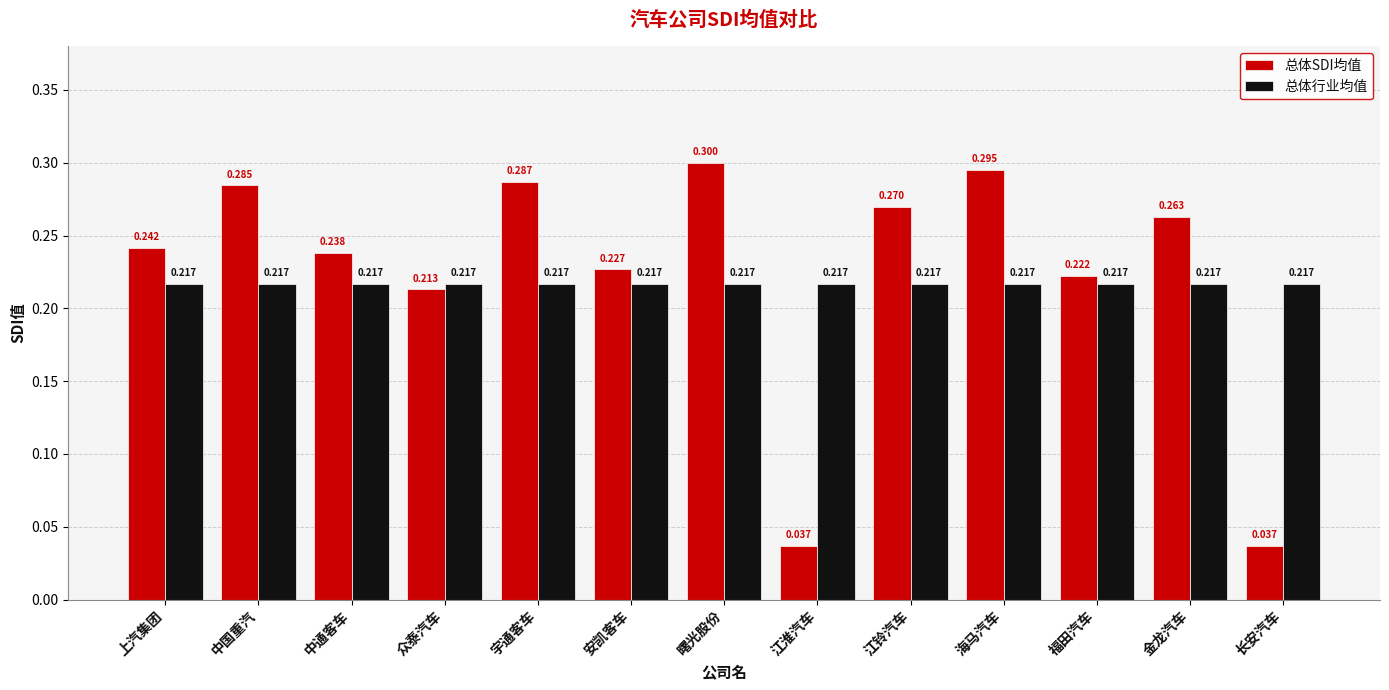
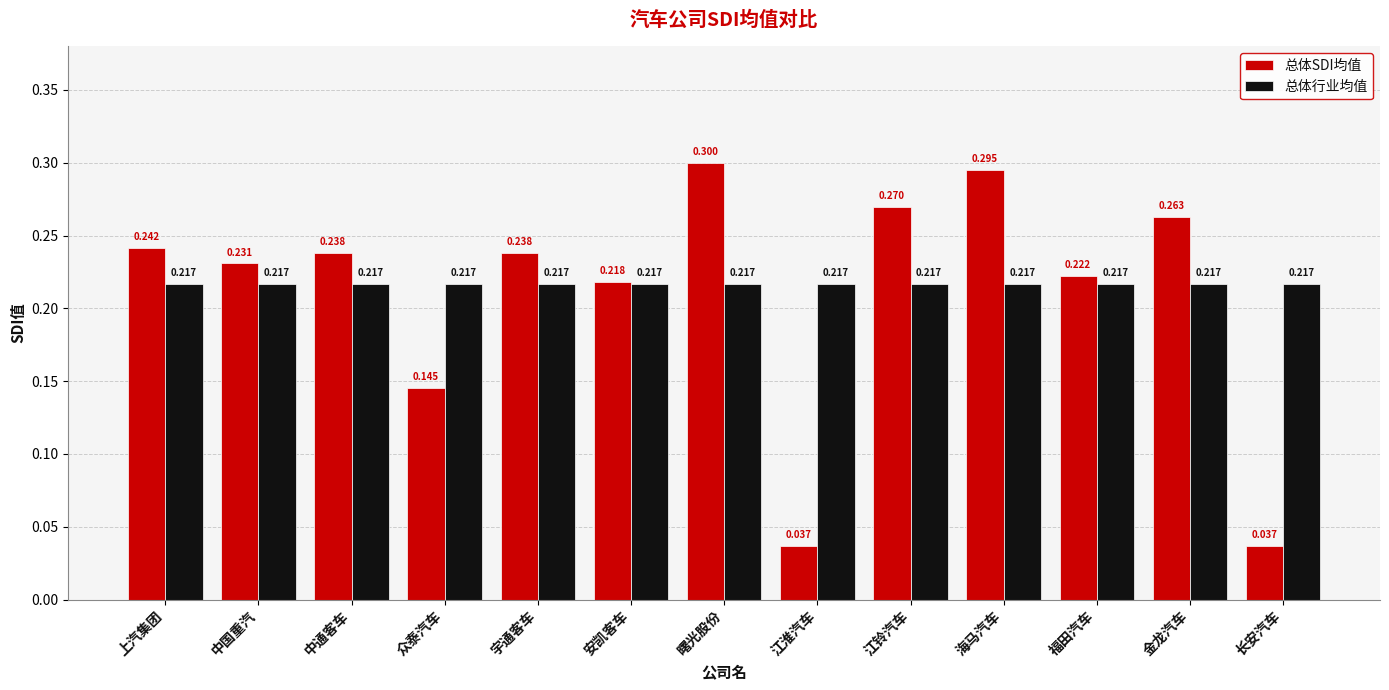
总体SDI均值, 中国重汽: 0.285 -> 0.231
总体SDI均值, 众泰汽车: 0.213 -> 0.145
总体SDI均值, 宇通客车: 0.287 -> 0.238
总体SDI均值, 安凯客车: 0.227 -> 0.218
